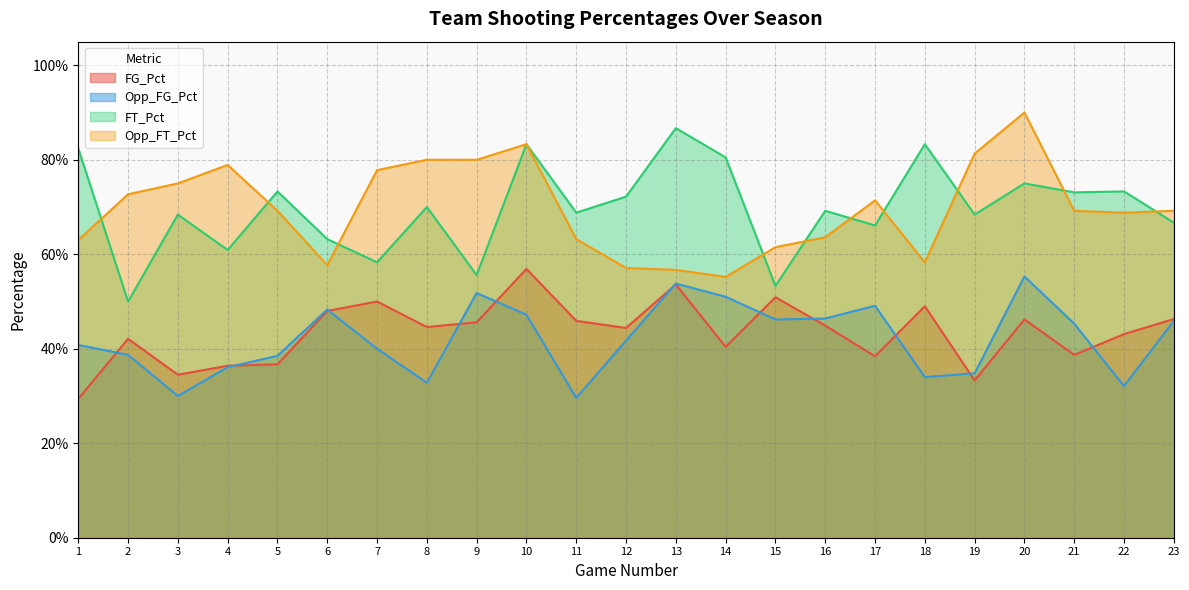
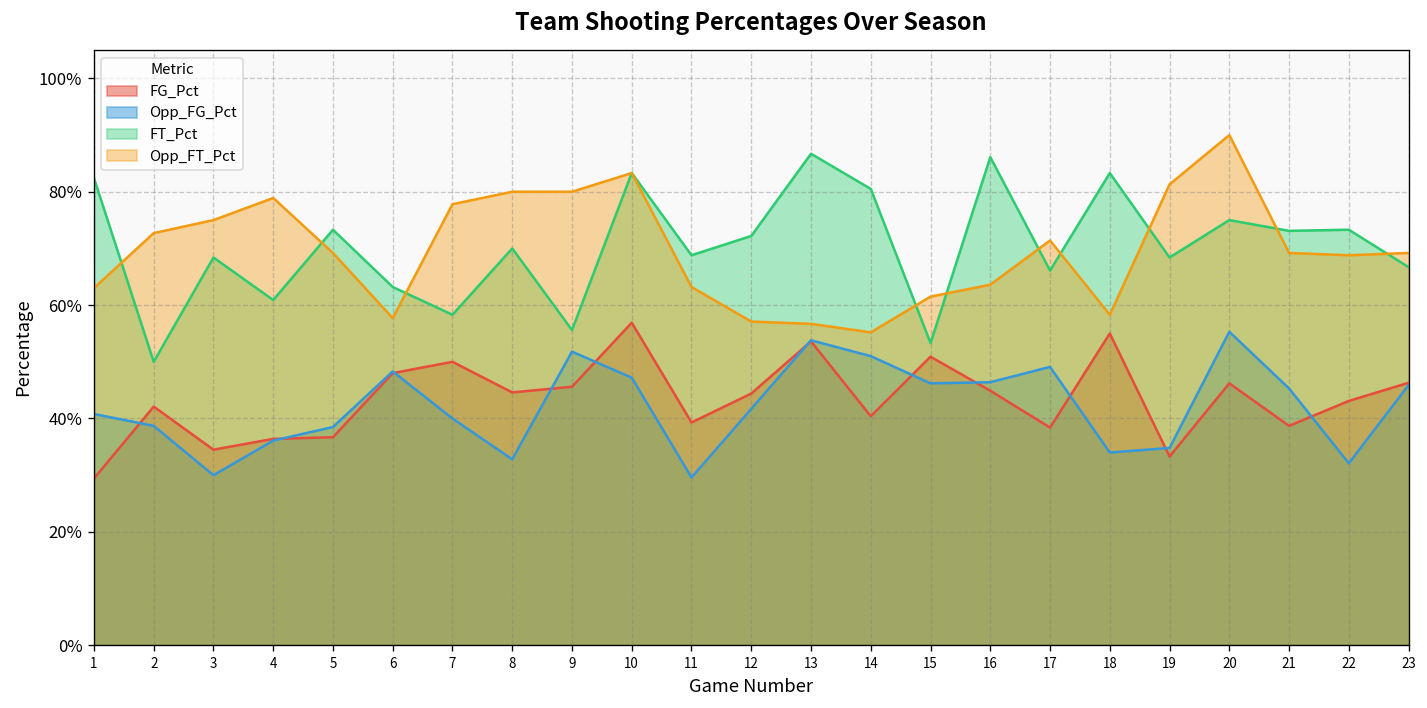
FG_Pct, 11: 46% -> 39%
FT_Pct, 16: 69% -> 86%
FG_Pct, 18: 49% -> 55%
